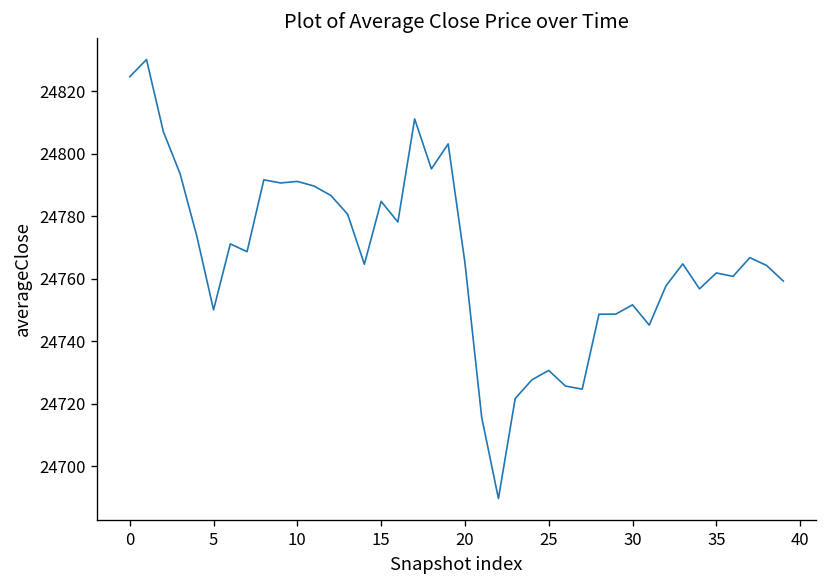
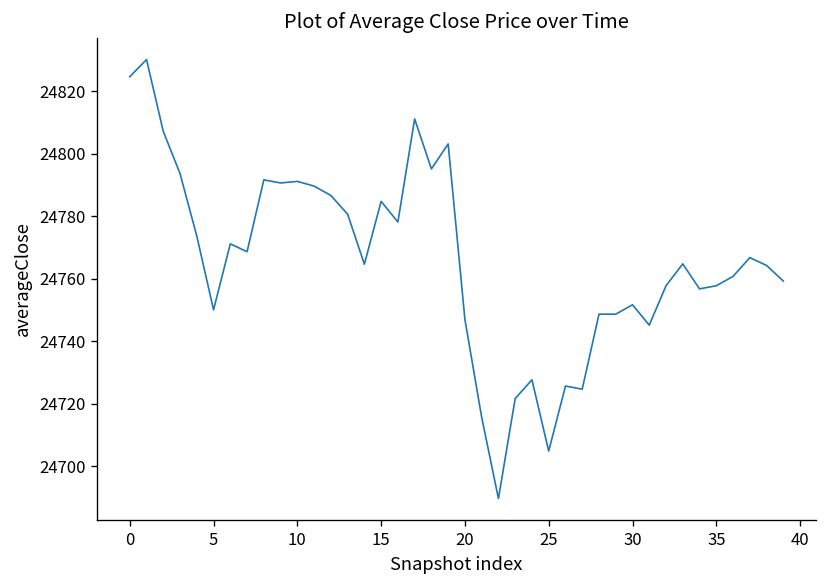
20: 24765 -> 24747
25: 24731 -> 24705
35: 24762 -> 24758
